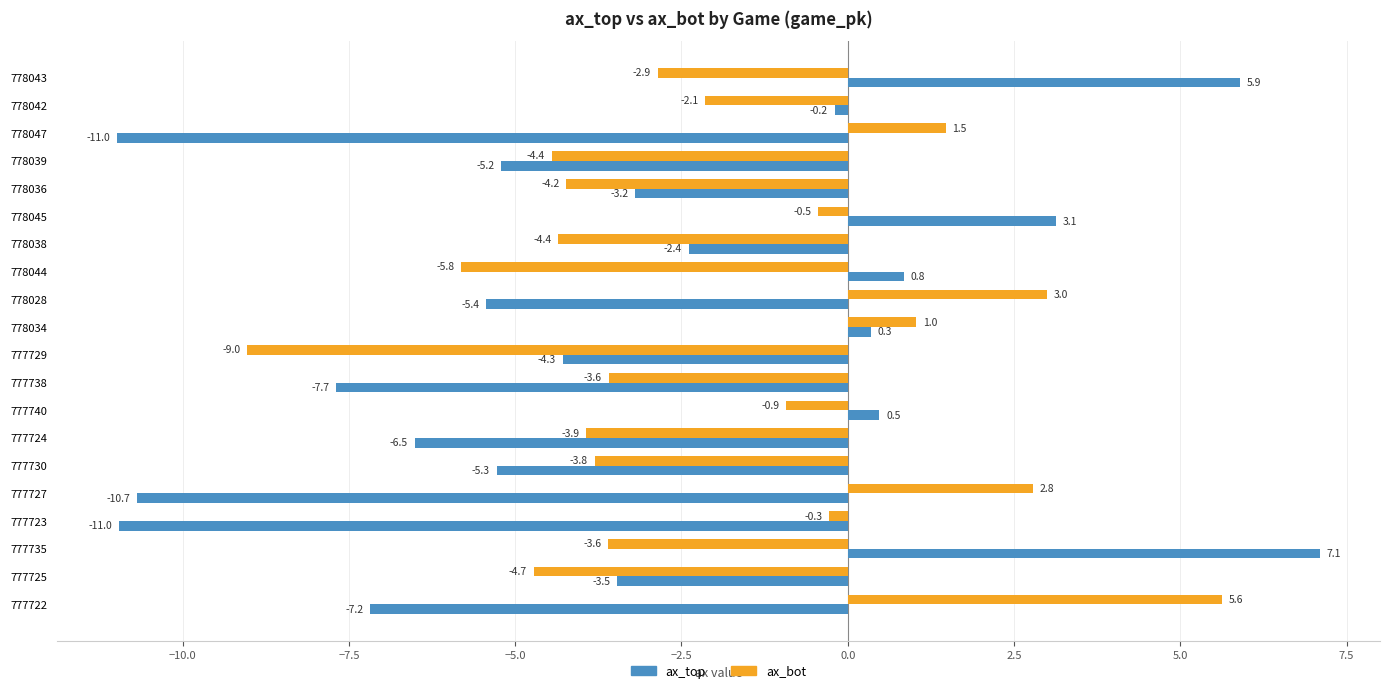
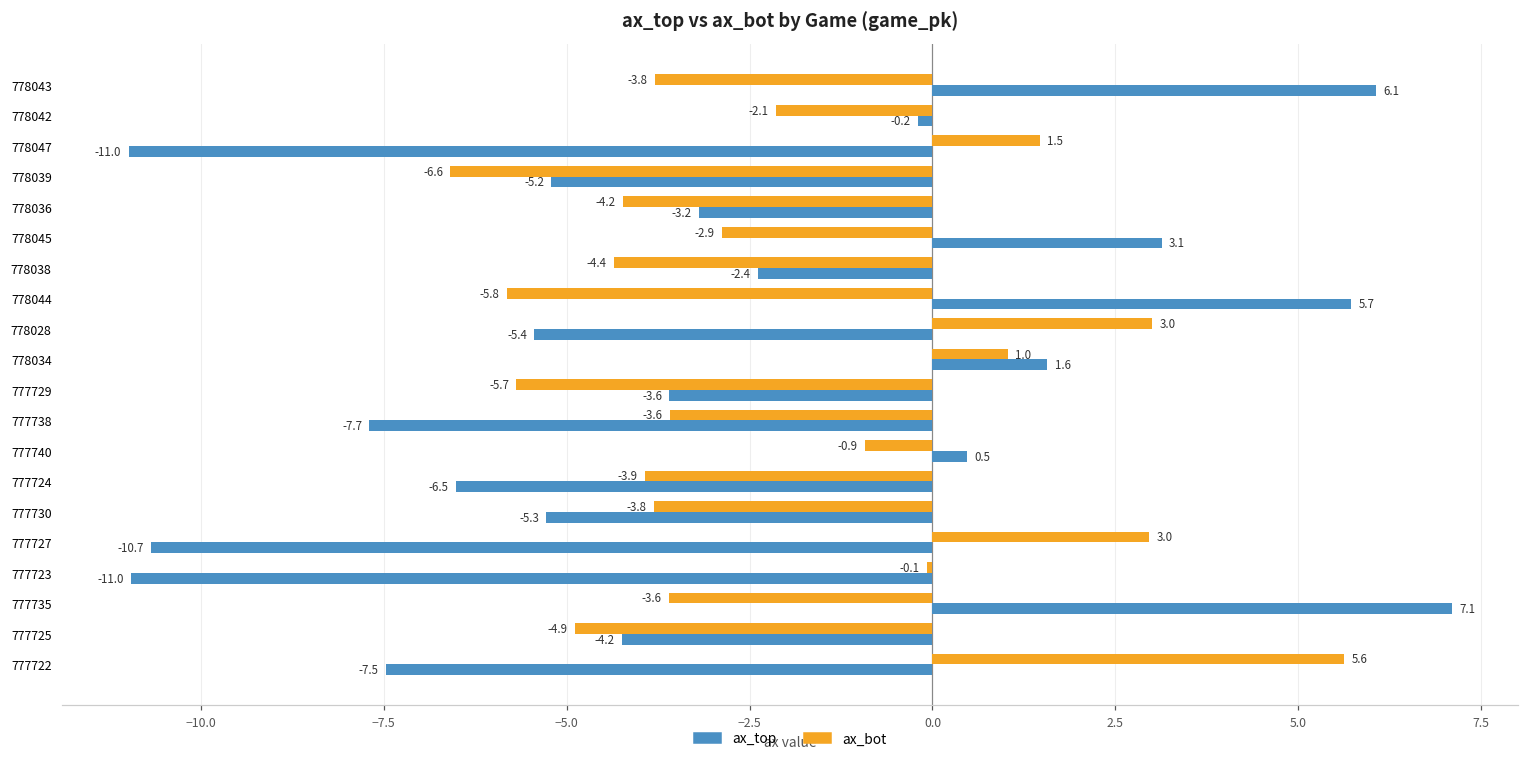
ax_bot, 778043: -2.9 -> -3.8
ax_top, 778043: 5.9 -> 6.1
ax_bot, 778039: -4.4 -> -6.6
ax_bot, 778045: -0.5 -> -2.9
ax_top, 778044: 0.8 -> 5.7
ax_top, 778034: 0.3 -> 1.6
ax_bot, 777729: -9.0 -> -5.7
ax_top, 777729: -4.3 -> -3.6
ax_bot, 777727: 2.8 -> 3.0
ax_bot, 777723: -0.3 -> -0.1
ax_bot, 777725: -4.7 -> -4.9
ax_top, 777725: -3.5 -> -4.2
ax_top, 777722: -7.2 -> -7.5
